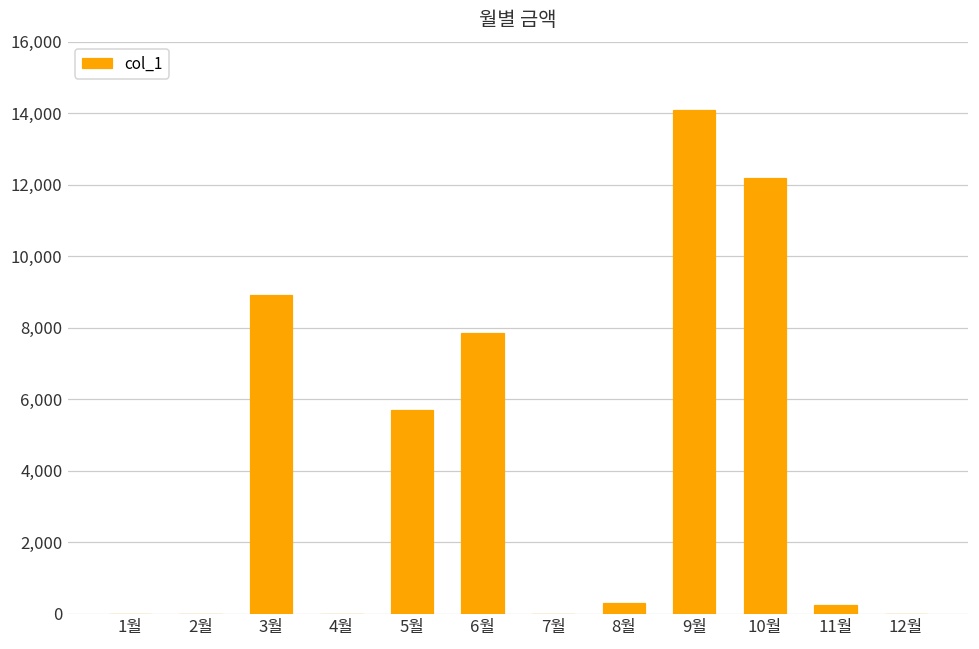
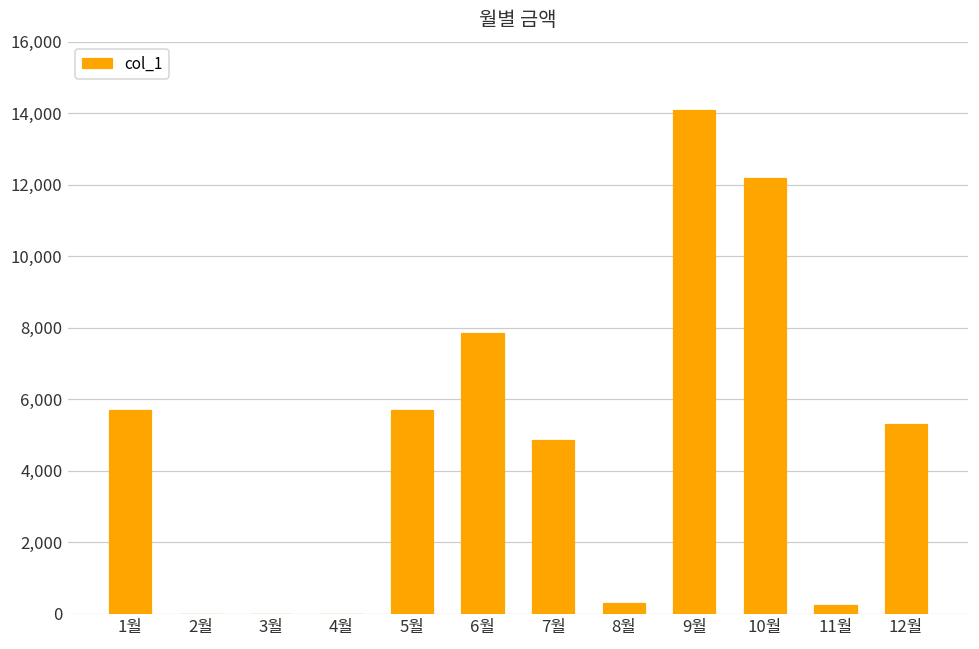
1월: 0 -> 5,700
3월: 8,900 -> 0
7월: 0 -> 4,900
12월: 0 -> 5,300
